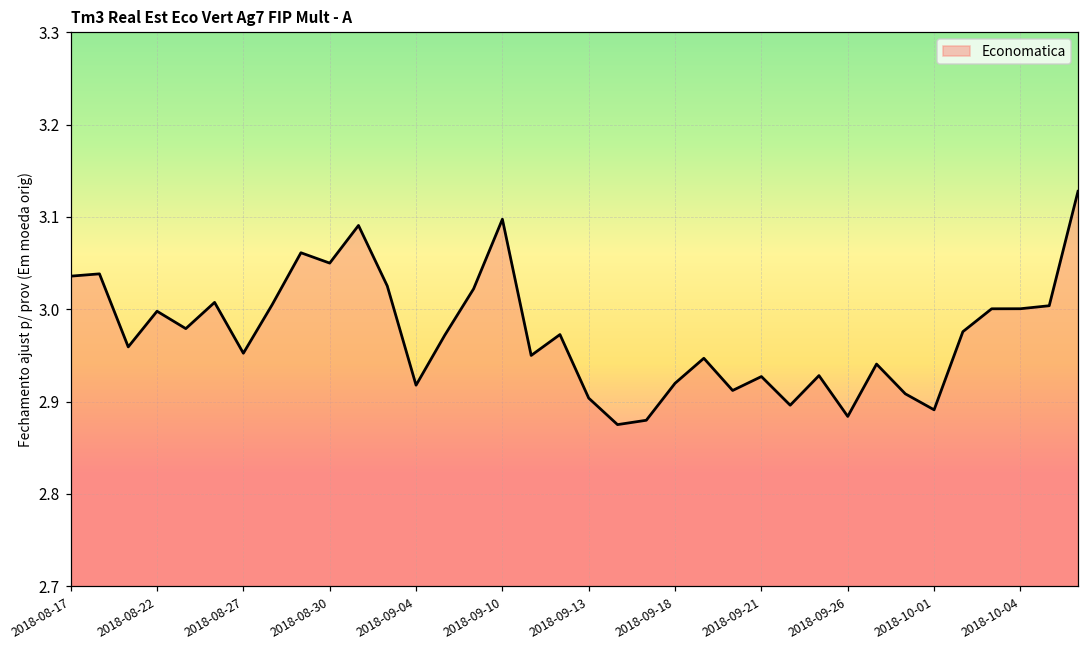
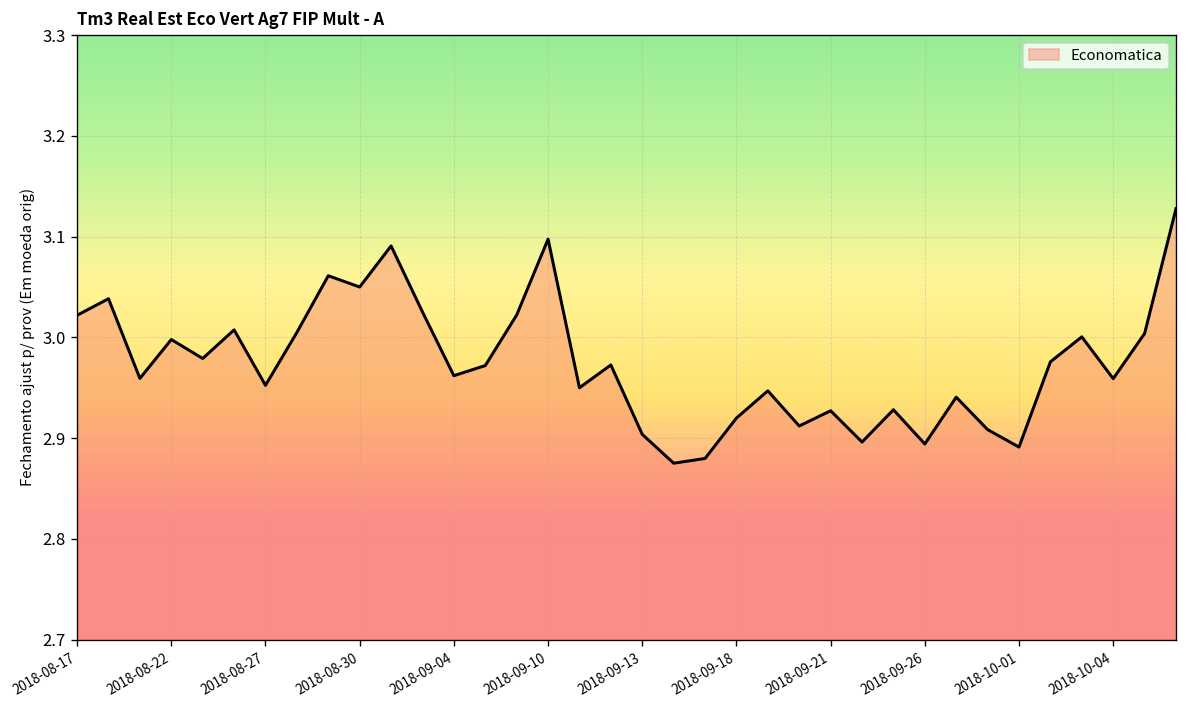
2018-08-17: 3.04 -> 3.02
2018-09-04: 2.92 -> 2.96
2018-09-26: 2.88 -> 2.89
2018-10-04: 3.00 -> 2.96
